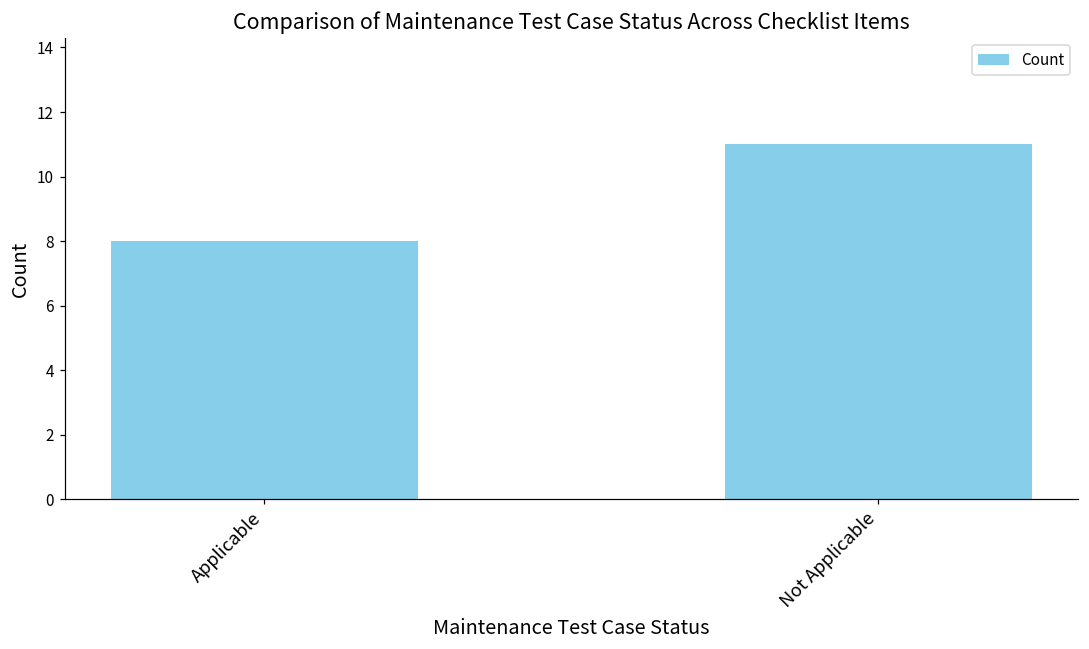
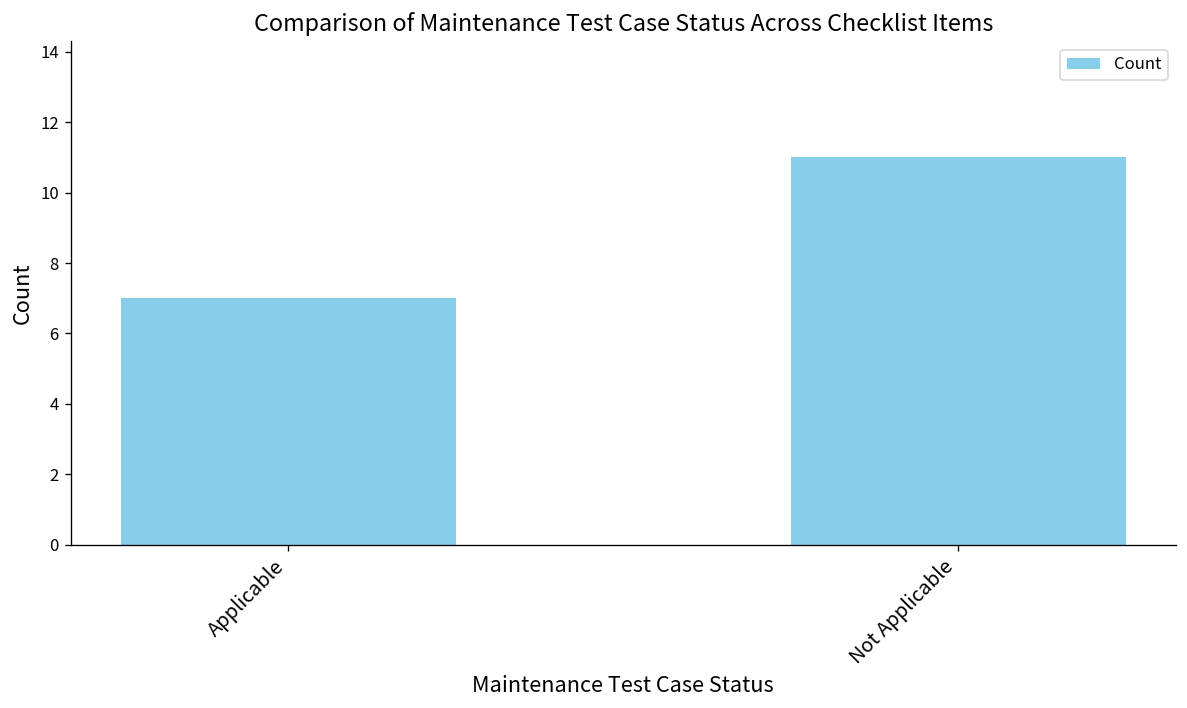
Applicable: 8 -> 7
